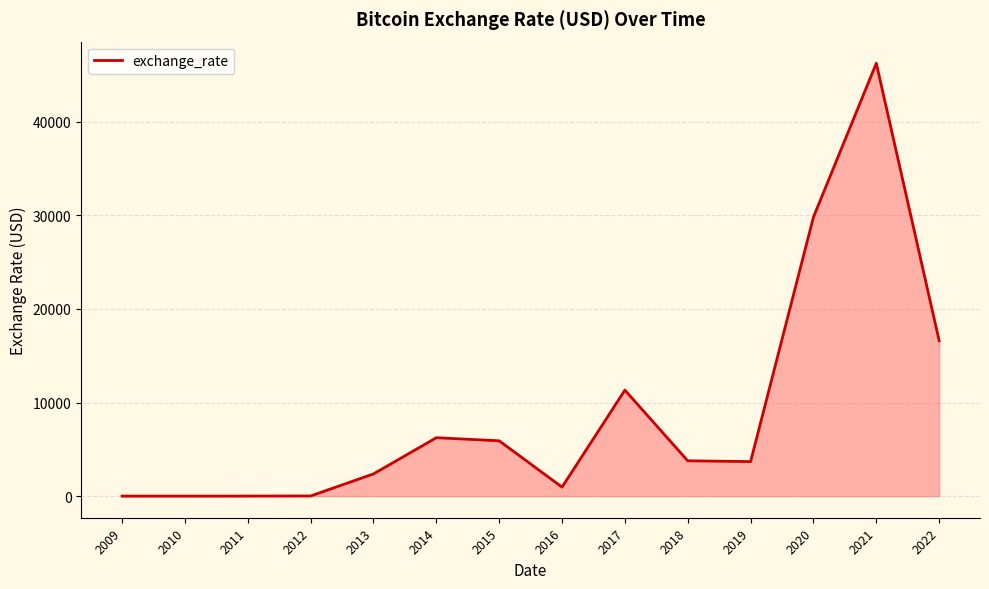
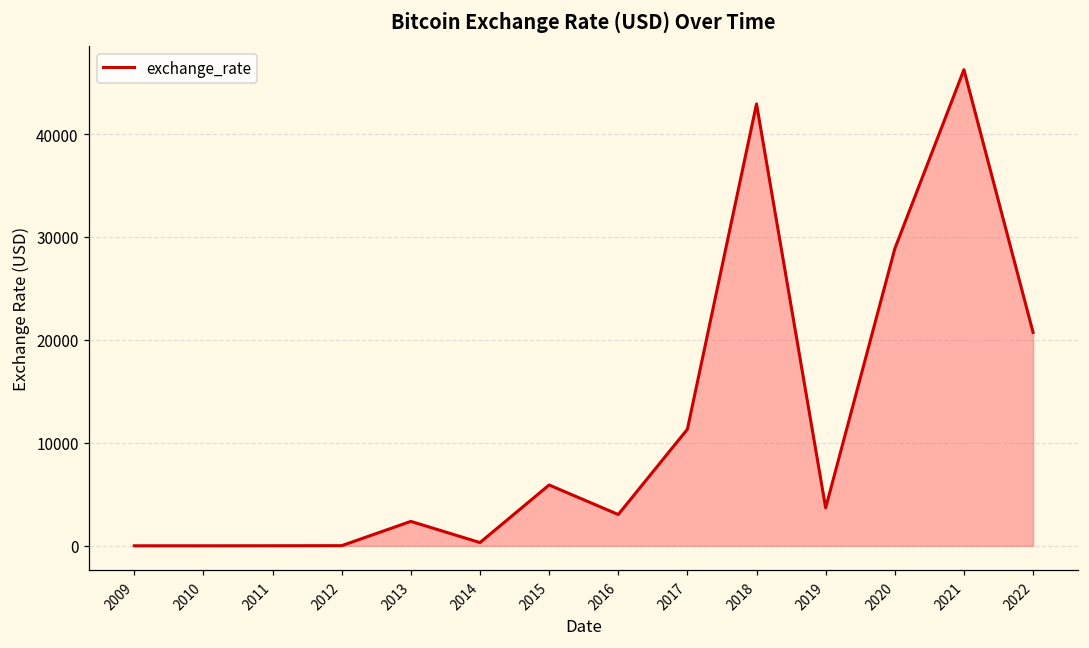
2014: 6000 -> 0
2016: 1000 -> 3000
2018: 4000 -> 43000
2020: 30000 -> 29000
2022: 17000 -> 21000
